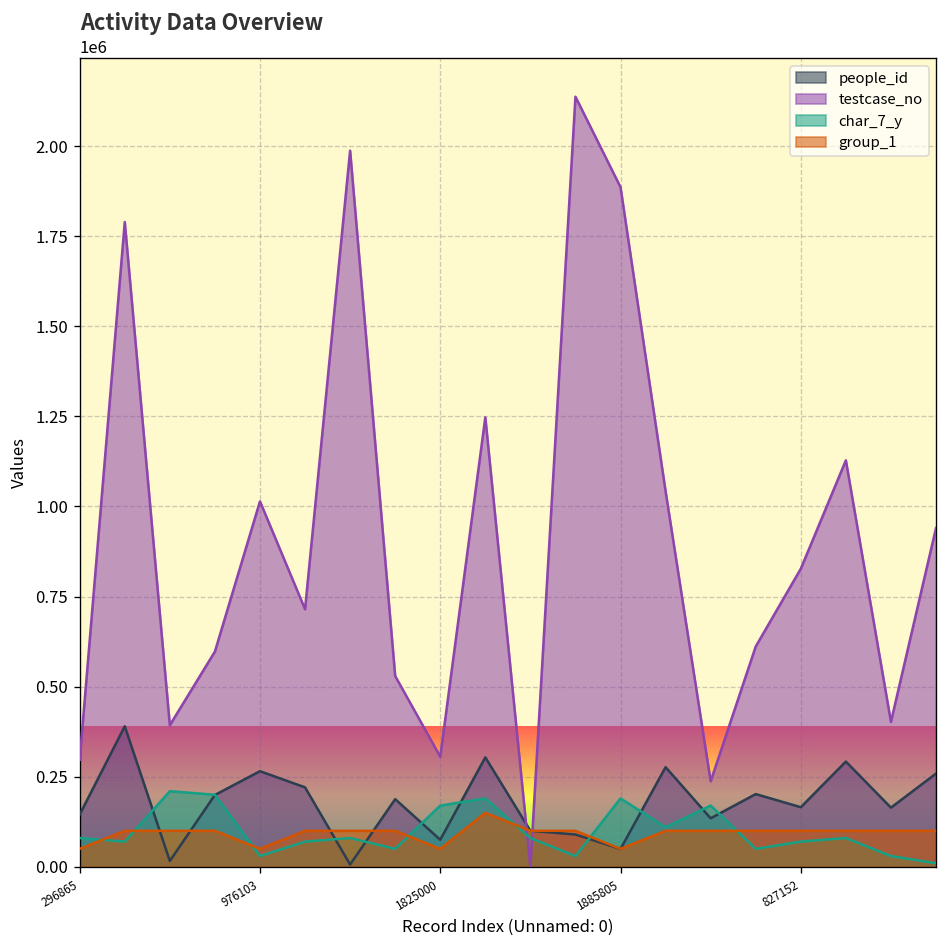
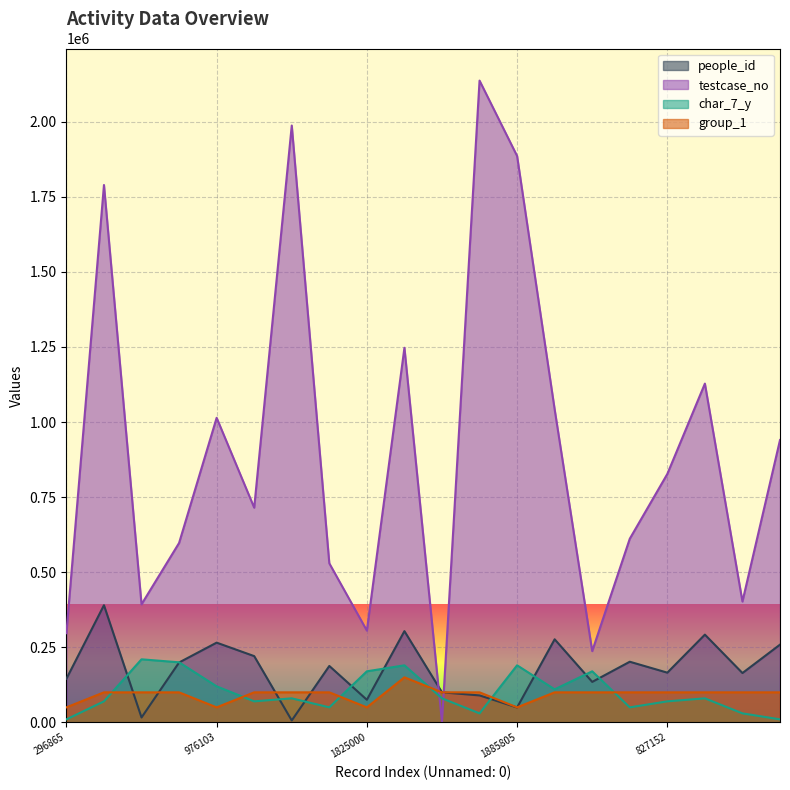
char_7_y, 296865: 80000 -> 10000
char_7_y, 976103: 30000 -> 120000
